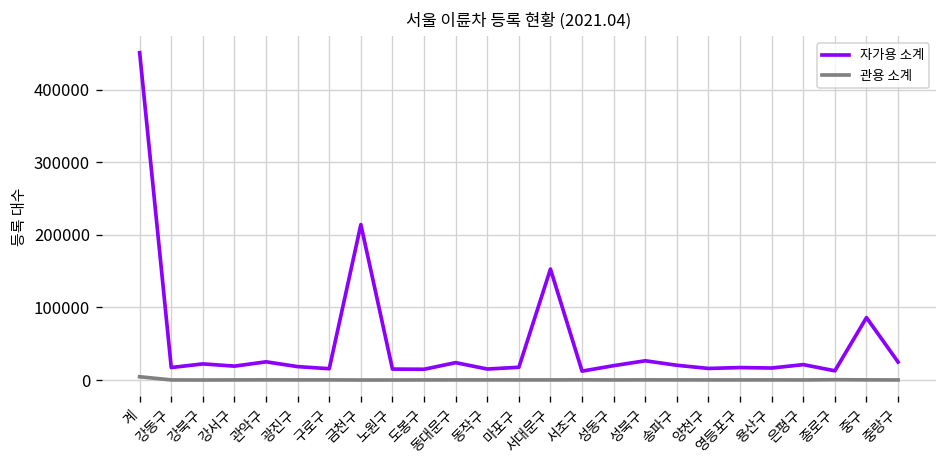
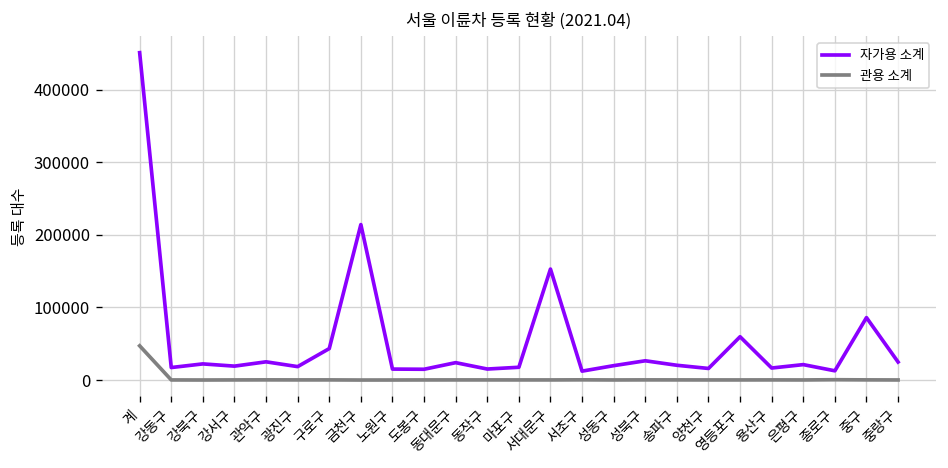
관용 소계, 계: 0 -> 50000
자가용 소계, 구로구: 20000 -> 40000
자가용 소계, 영등포구: 20000 -> 60000
